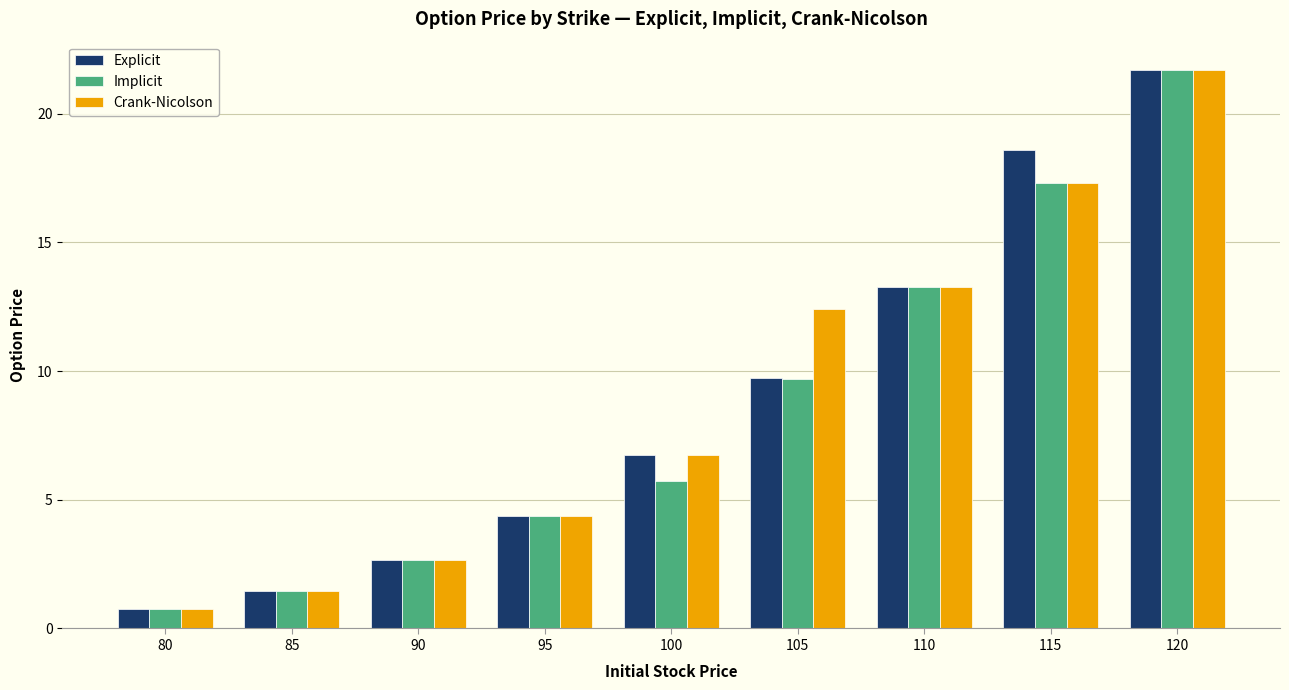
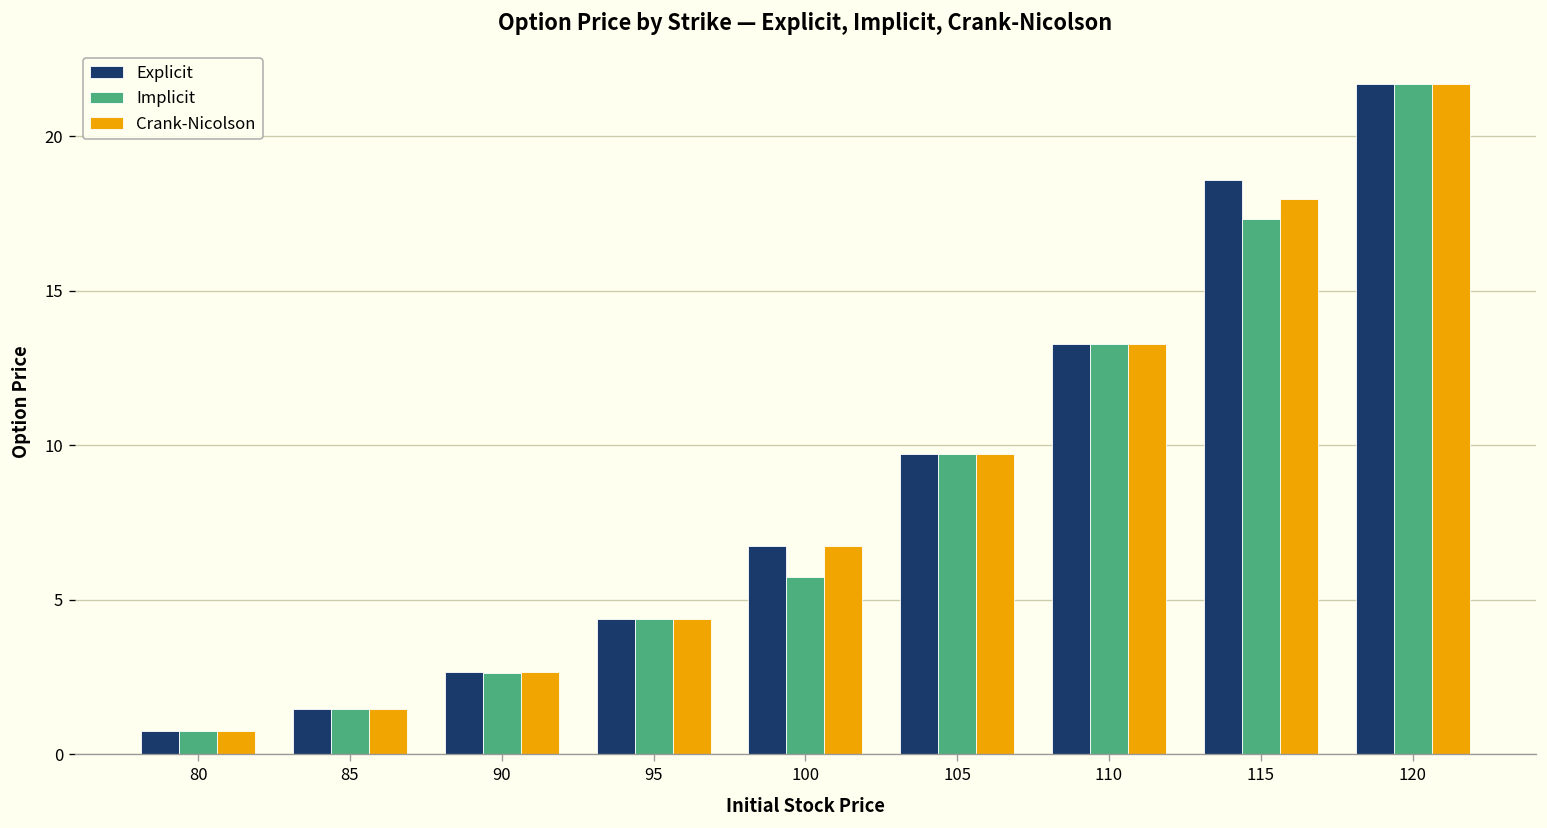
Crank-Nicolson, 105: 12.4 -> 9.7
Crank-Nicolson, 115: 17.3 -> 18.0
